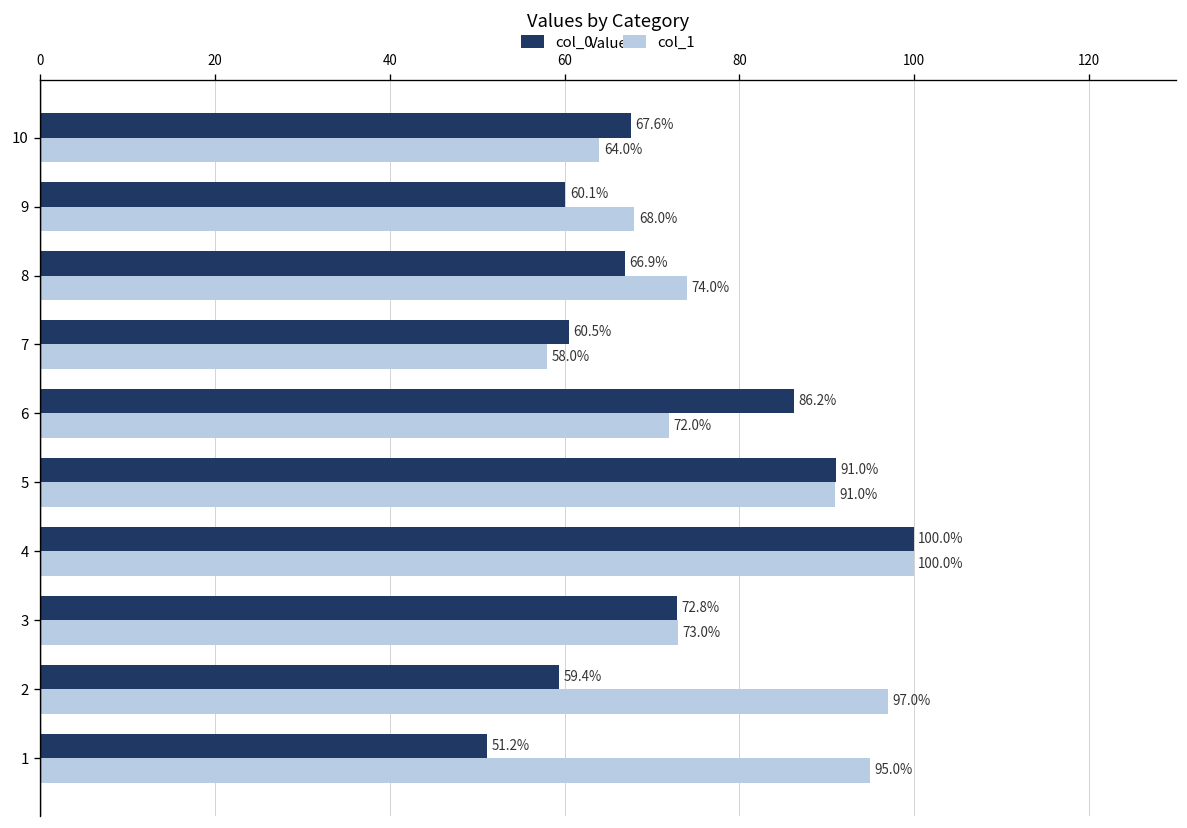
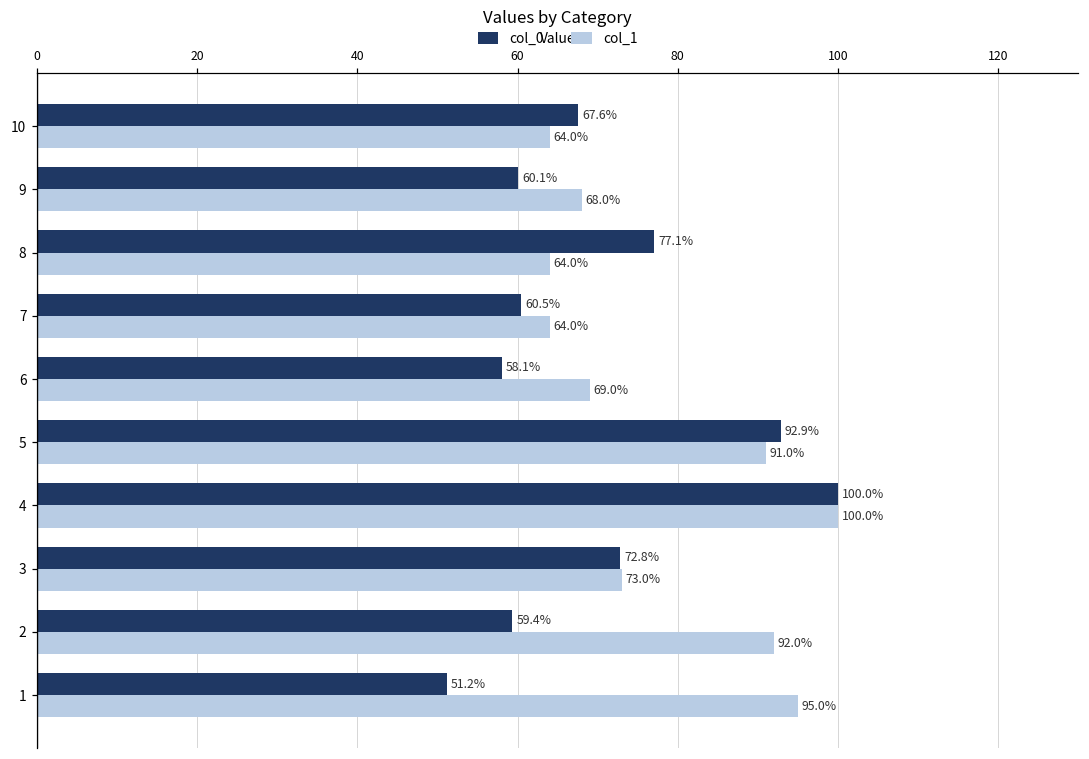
col_0, 8: 66.9% -> 77.1%
col_1, 8: 74.0% -> 64.0%
col_1, 7: 58.0% -> 64.0%
col_0, 6: 86.2% -> 58.1%
col_1, 6: 72.0% -> 69.0%
col_0, 5: 91.0% -> 92.9%
col_1, 2: 97.0% -> 92.0%
